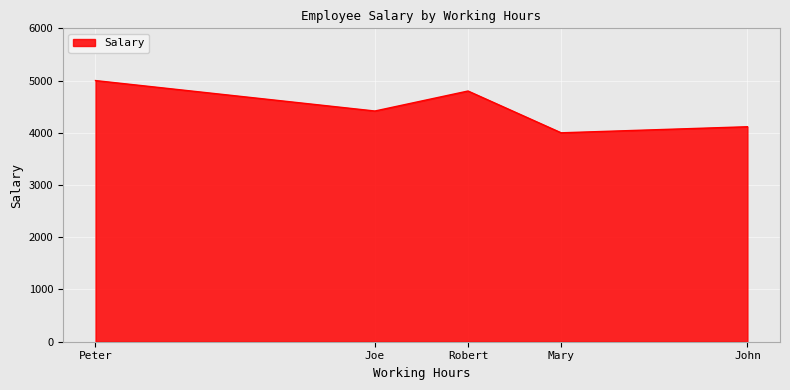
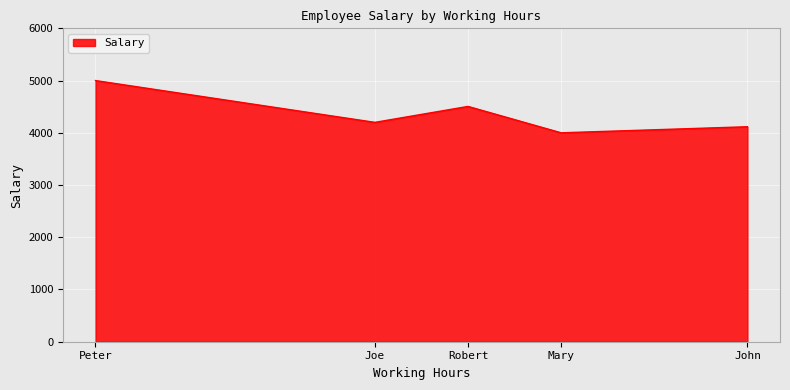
Joe: 4400 -> 4200
Robert: 4800 -> 4500
